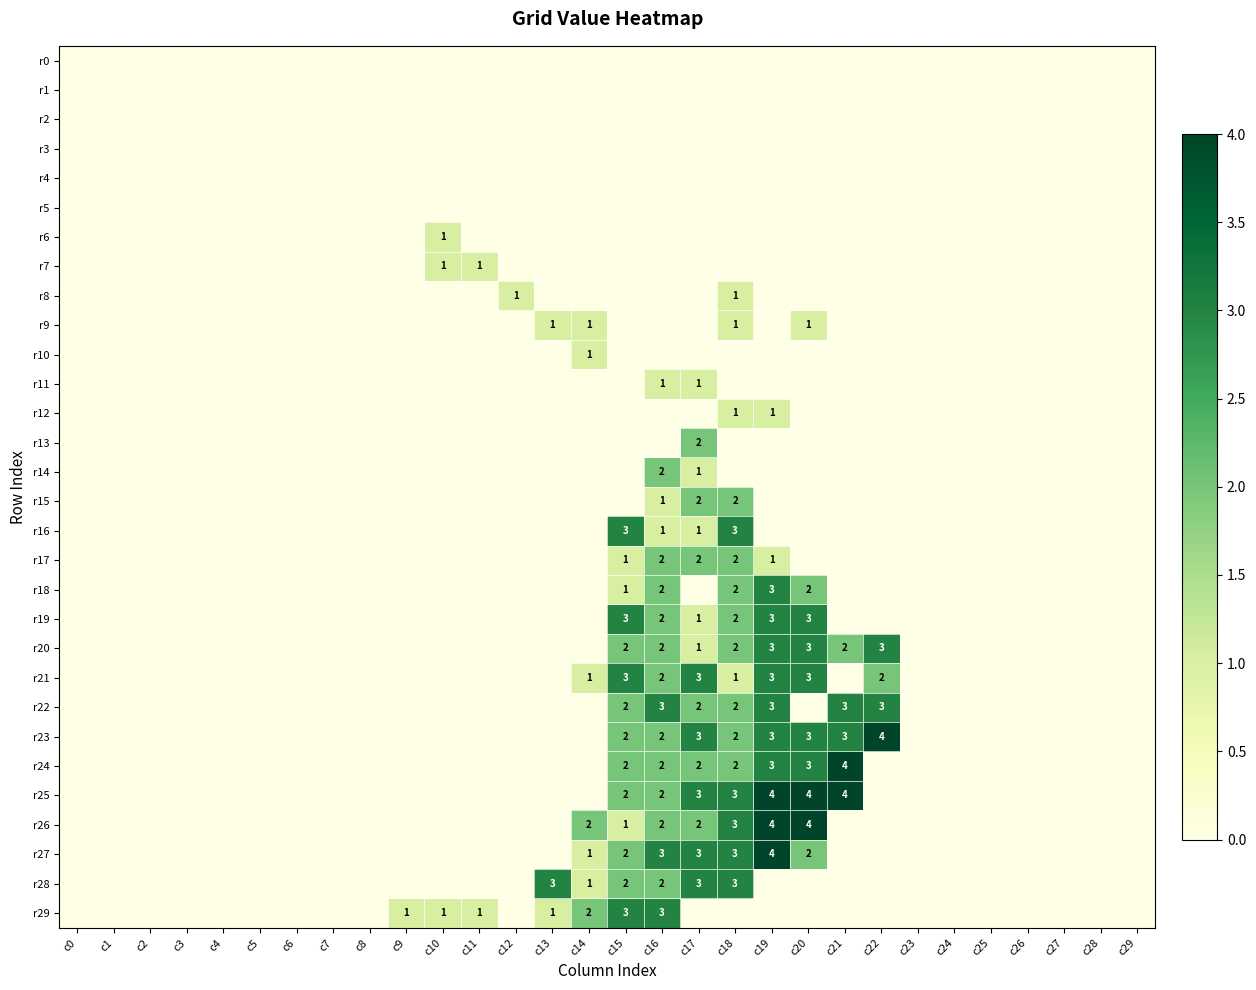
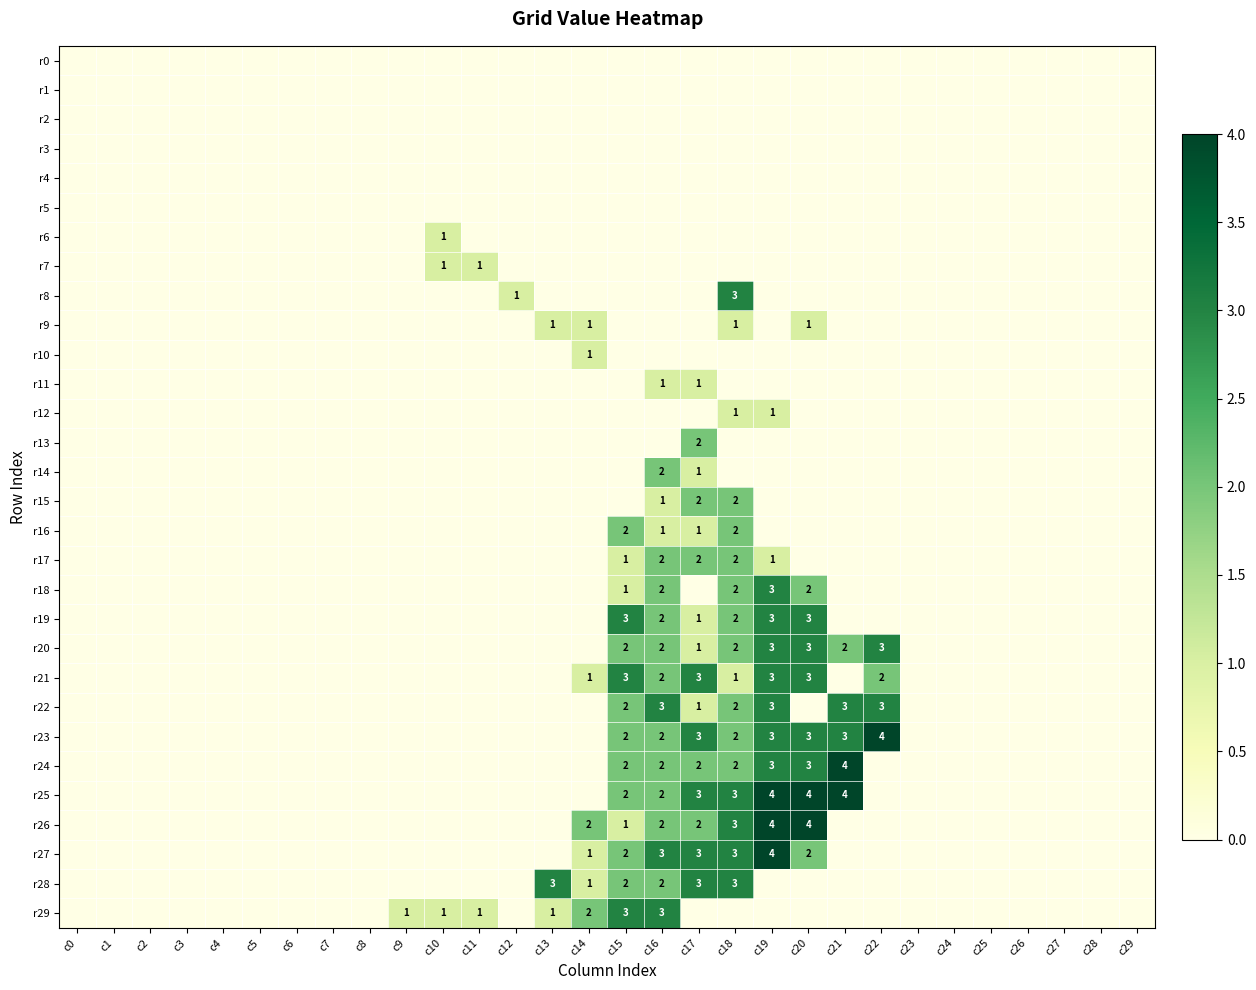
r8, c18: 1 -> 3
r16, c15: 3 -> 2
r16, c18: 3 -> 2
r22, c17: 2 -> 1
